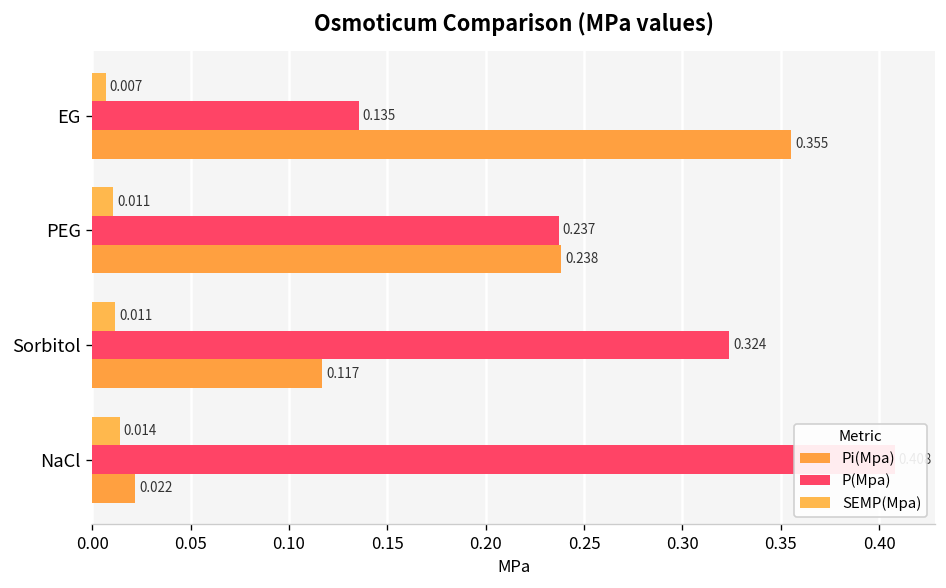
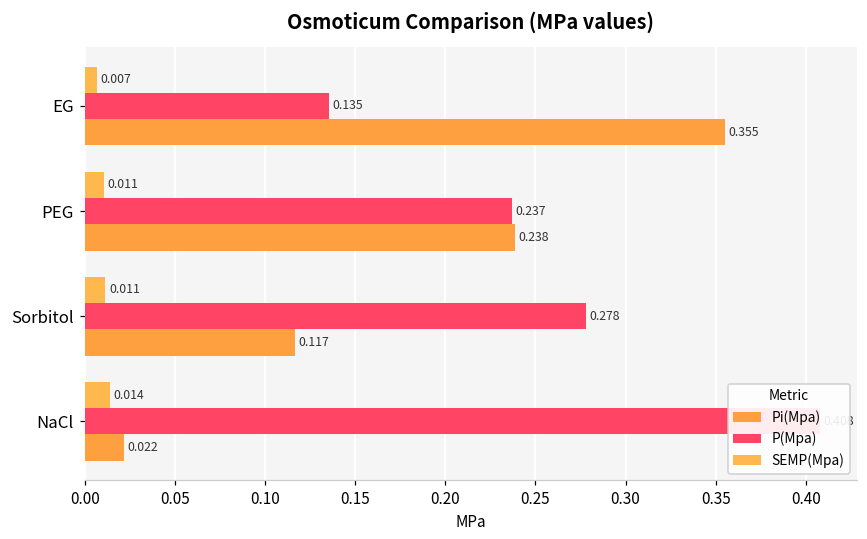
P(Mpa), Sorbitol: 0.324 -> 0.278
